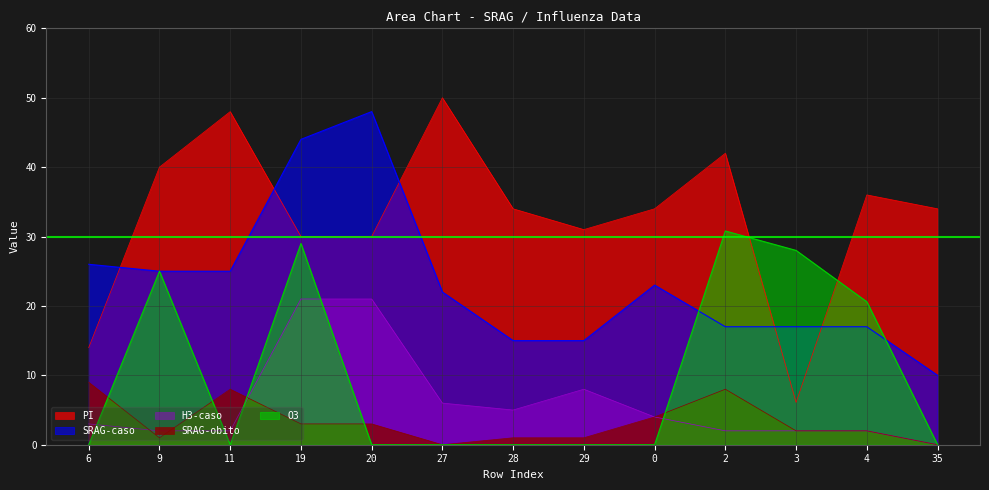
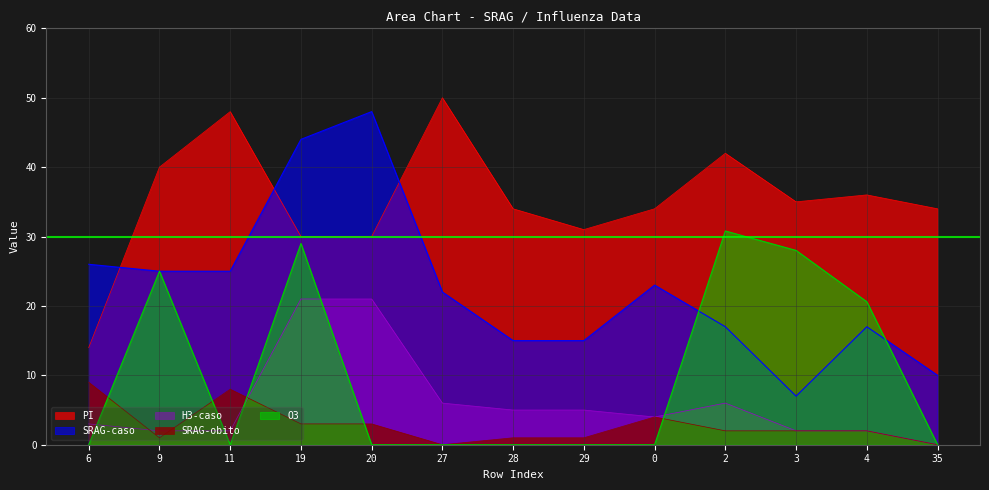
H3-caso, 29: 8 -> 5
H3-caso, 2: 2 -> 6
SRAG-obito, 2: 8 -> 2
PI, 3: 6 -> 35
SRAG-caso, 3: 17 -> 7
